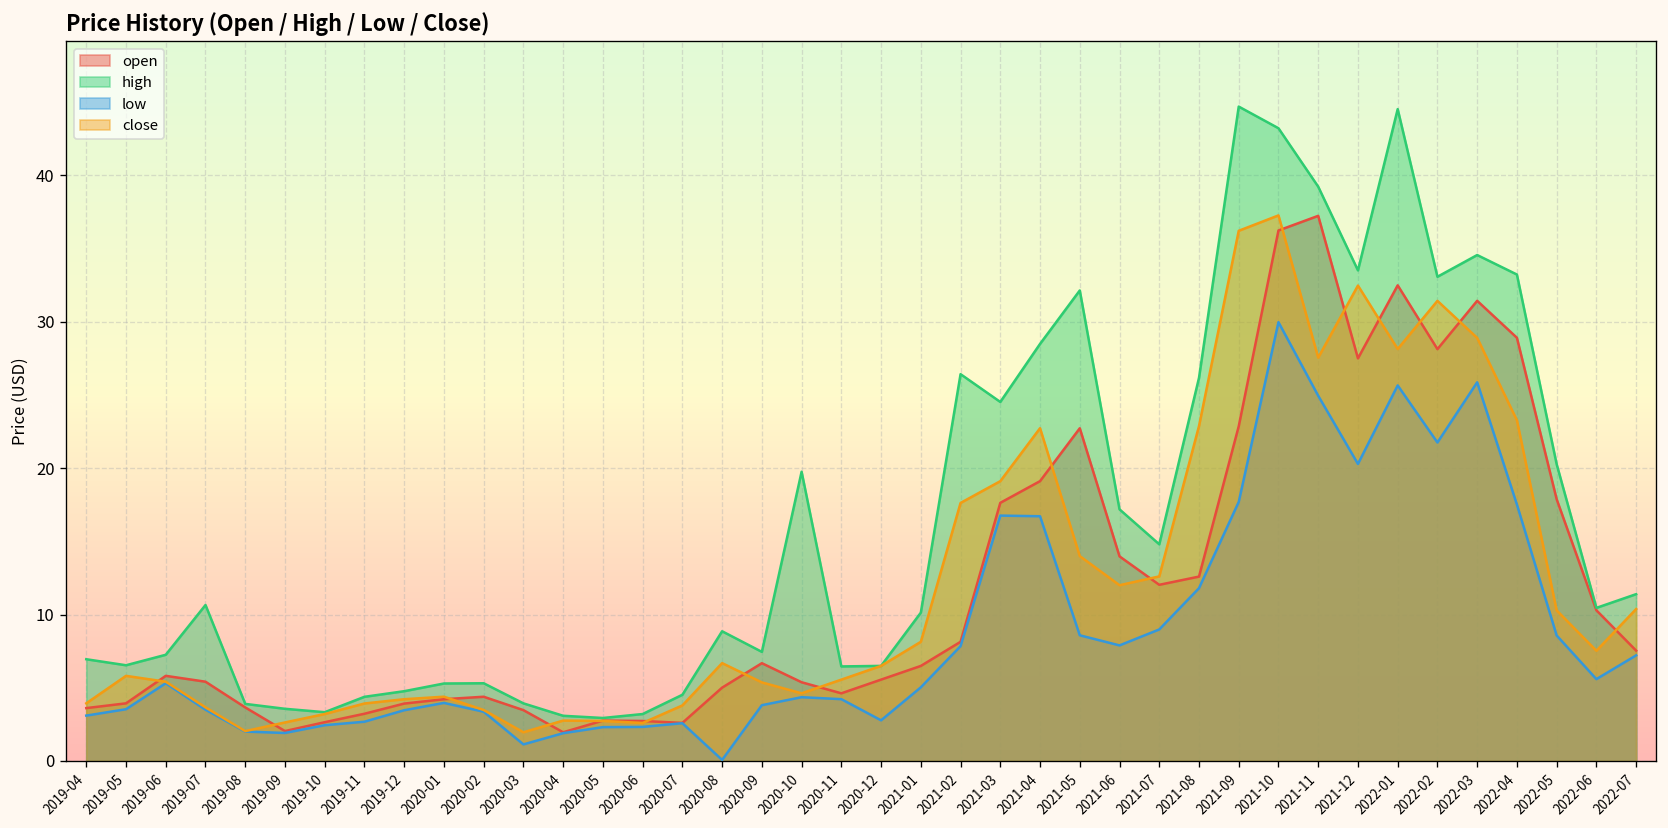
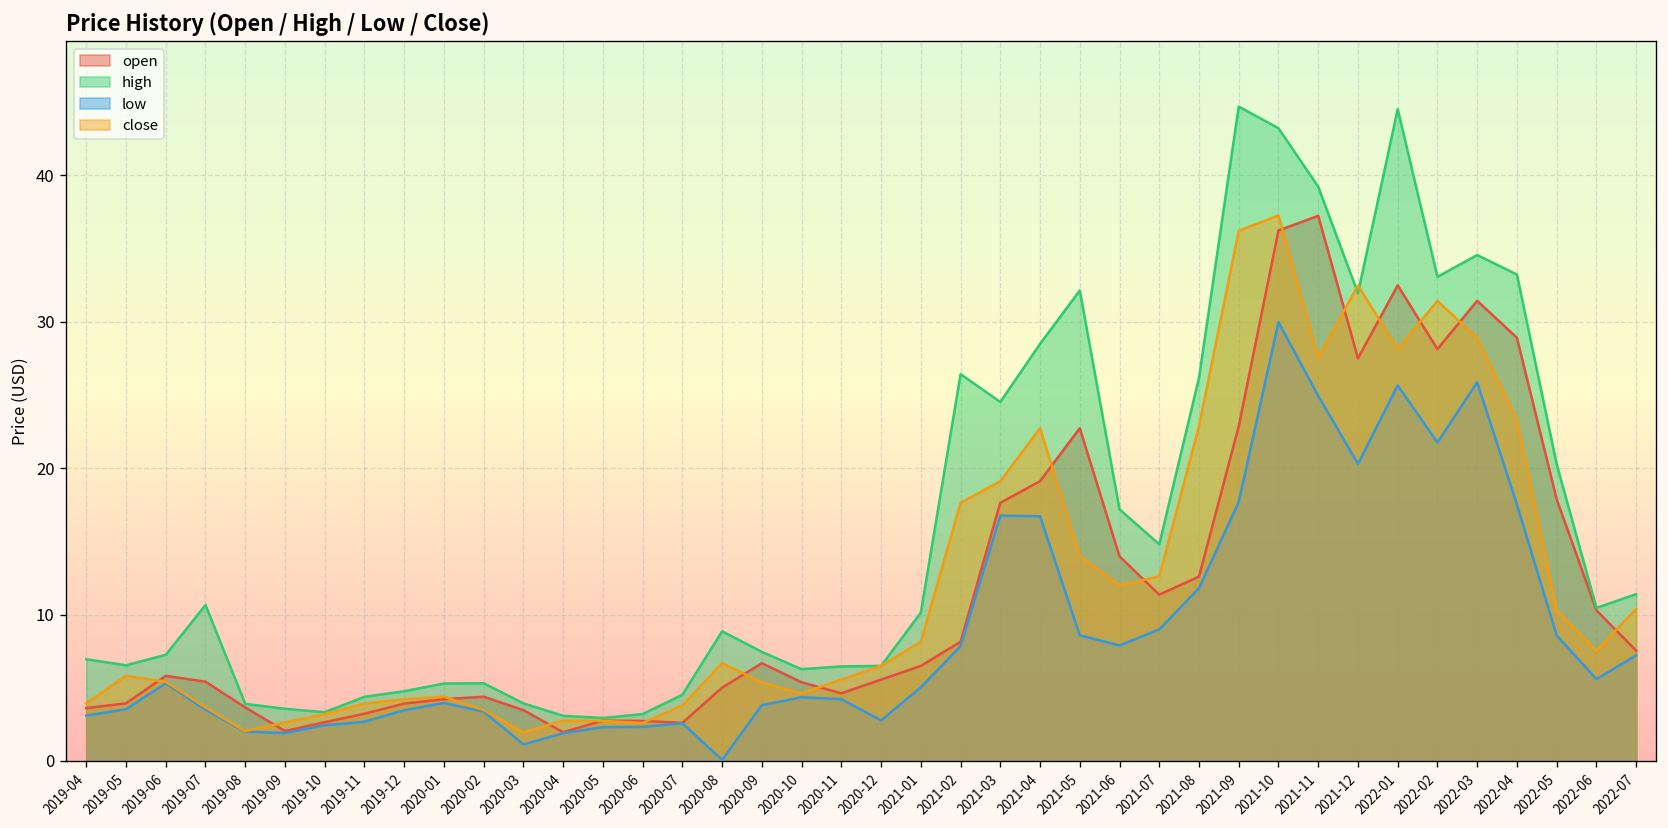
high, 2020-10: 19.8 -> 6.3
open, 2021-07: 12.0 -> 11.4
high, 2021-12: 33.5 -> 31.9
